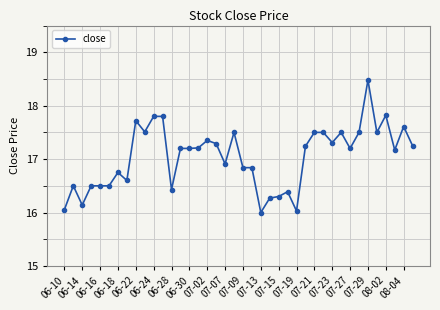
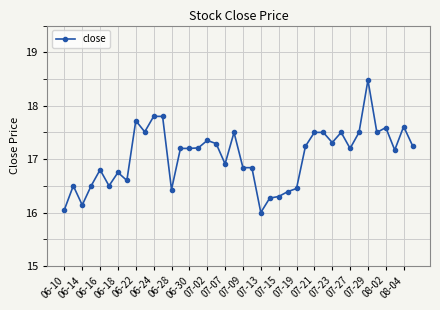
06-16: 16.5 -> 16.8
07-19: 16.0 -> 16.5
08-02: 17.8 -> 17.6
